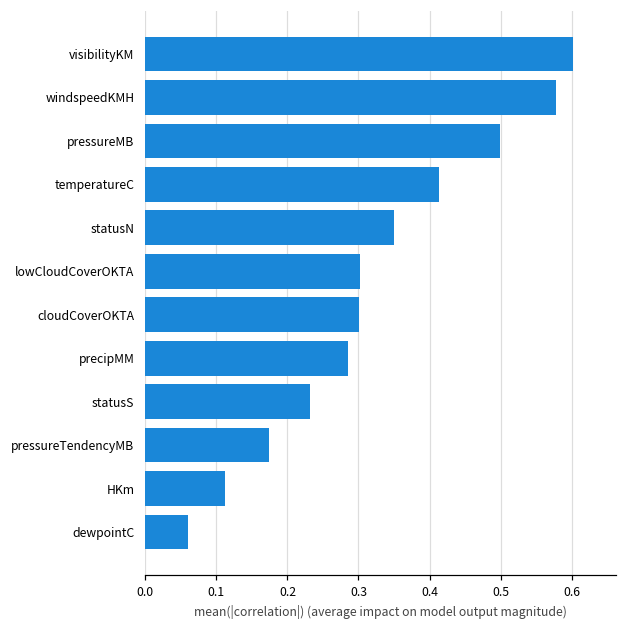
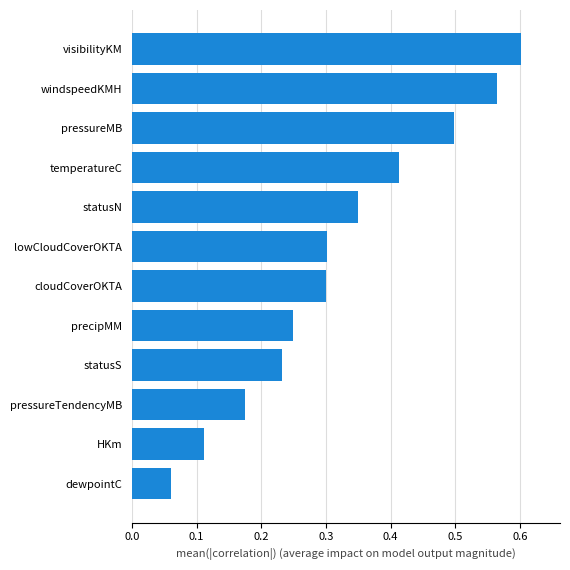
windspeedKMH: 0.58 -> 0.56
precipMM: 0.29 -> 0.25
